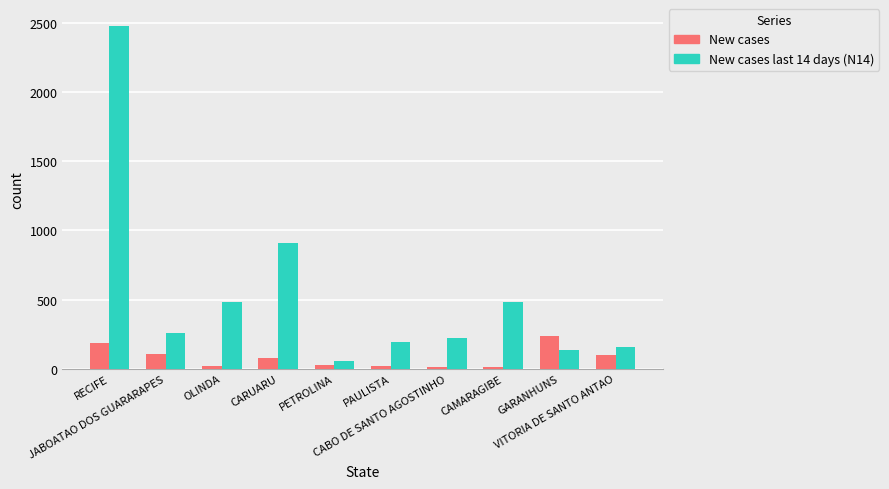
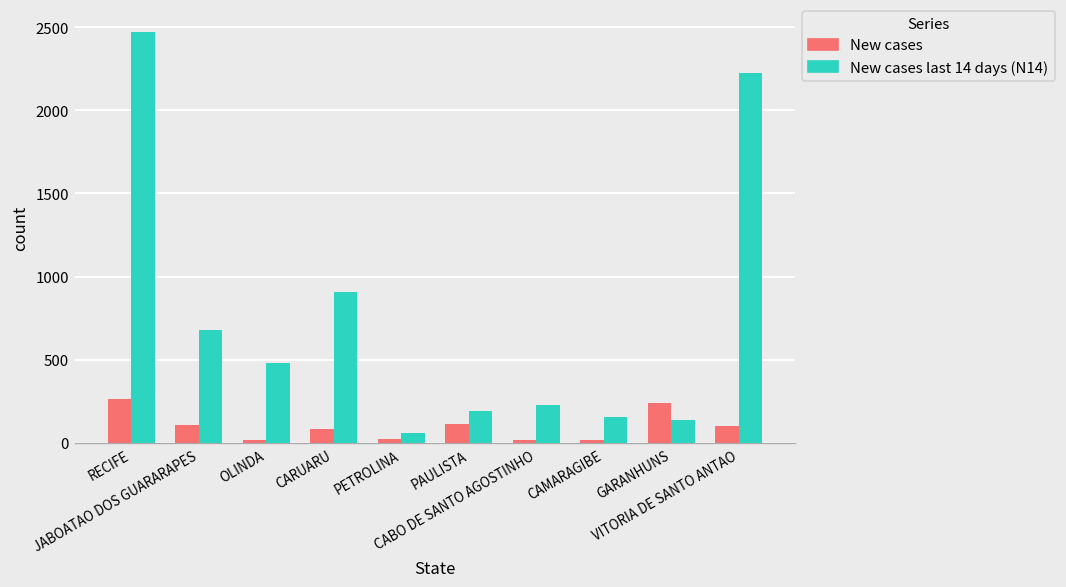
New cases, RECIFE: 190 -> 260
New cases last 14 days (N14), JABOATAO DOS GUARARAPES: 260 -> 680
New cases, PAULISTA: 20 -> 110
New cases last 14 days (N14), CAMARAGIBE: 480 -> 160
New cases last 14 days (N14), VITORIA DE SANTO ANTAO: 160 -> 2230
